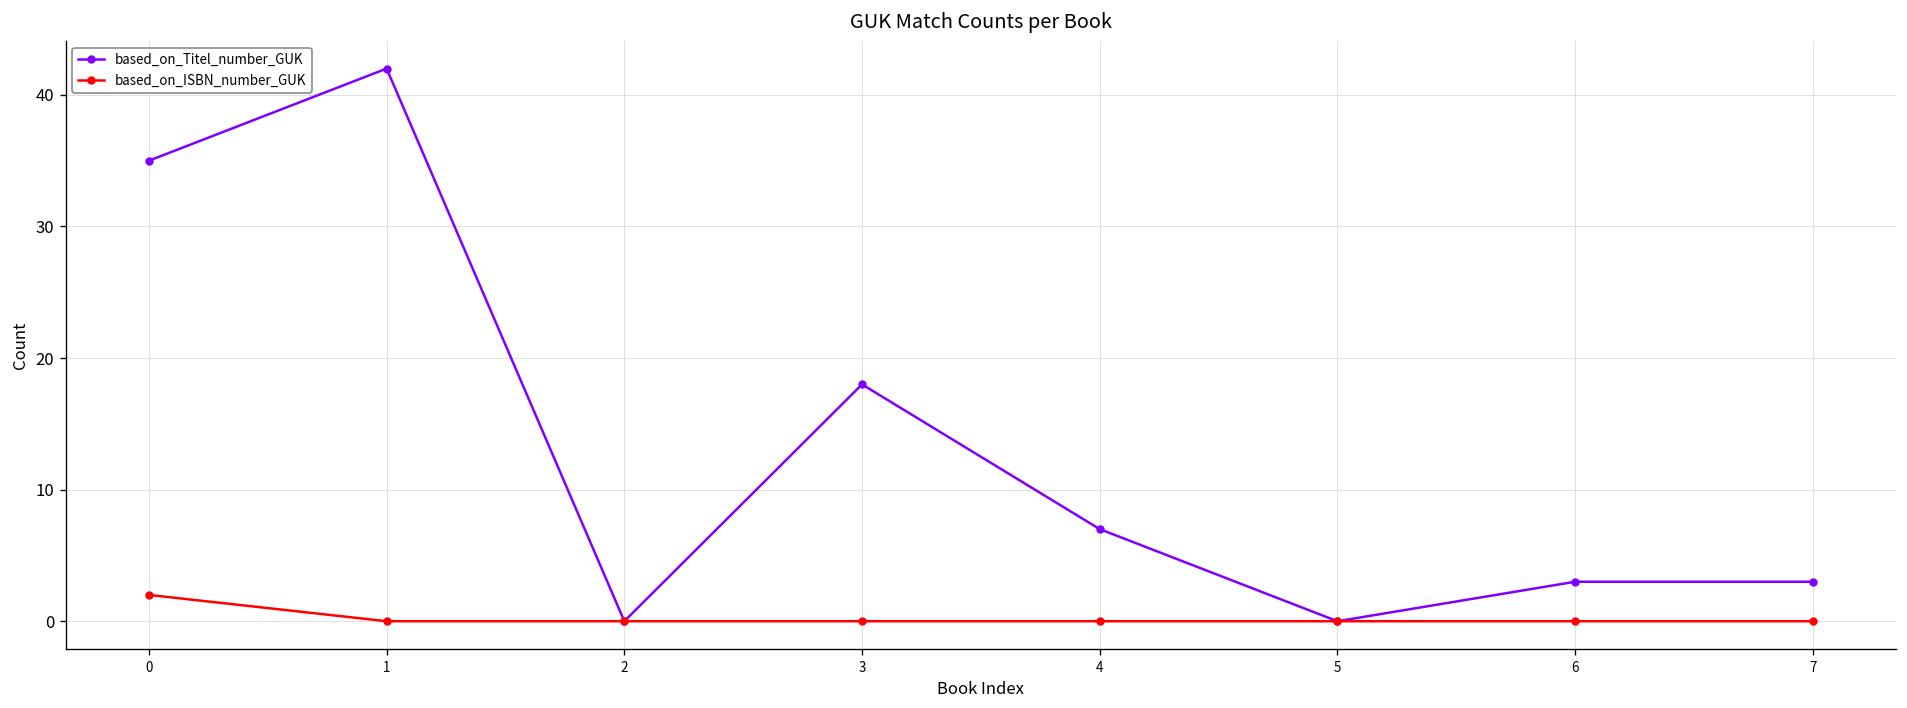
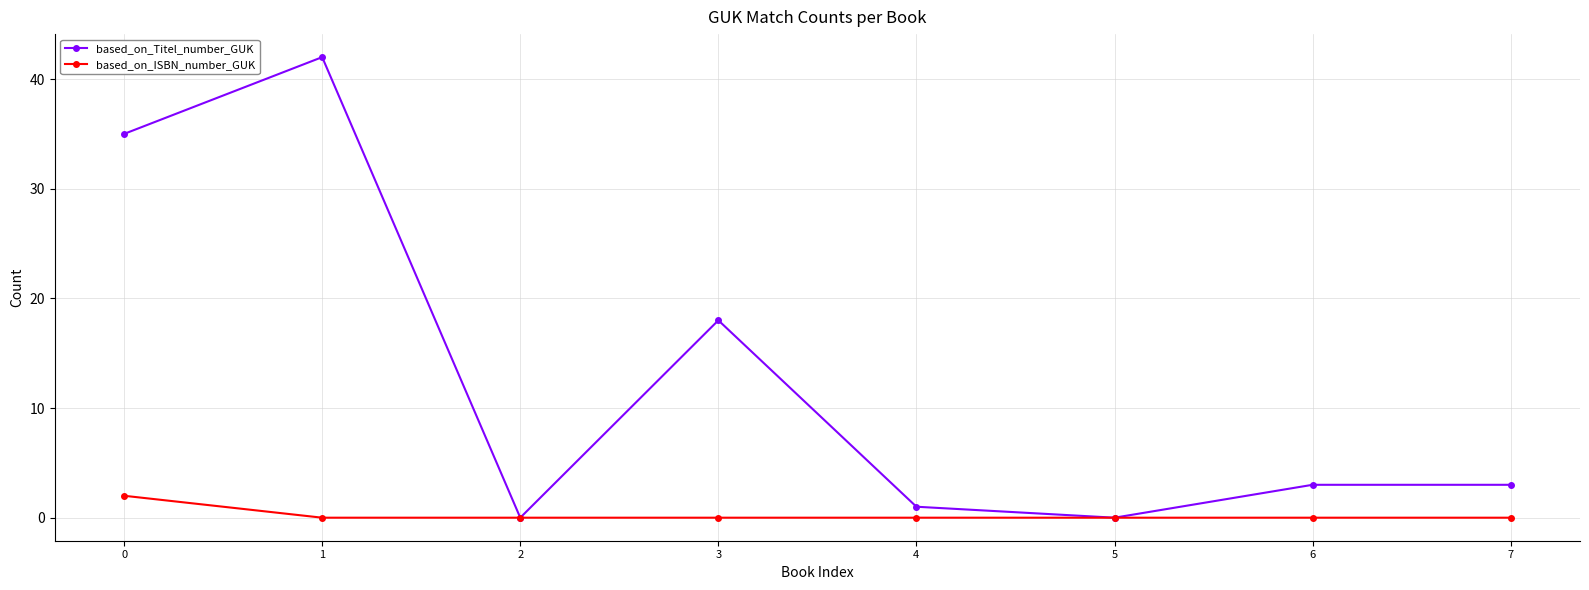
based_on_Titel_number_GUK, 4: 7 -> 1
